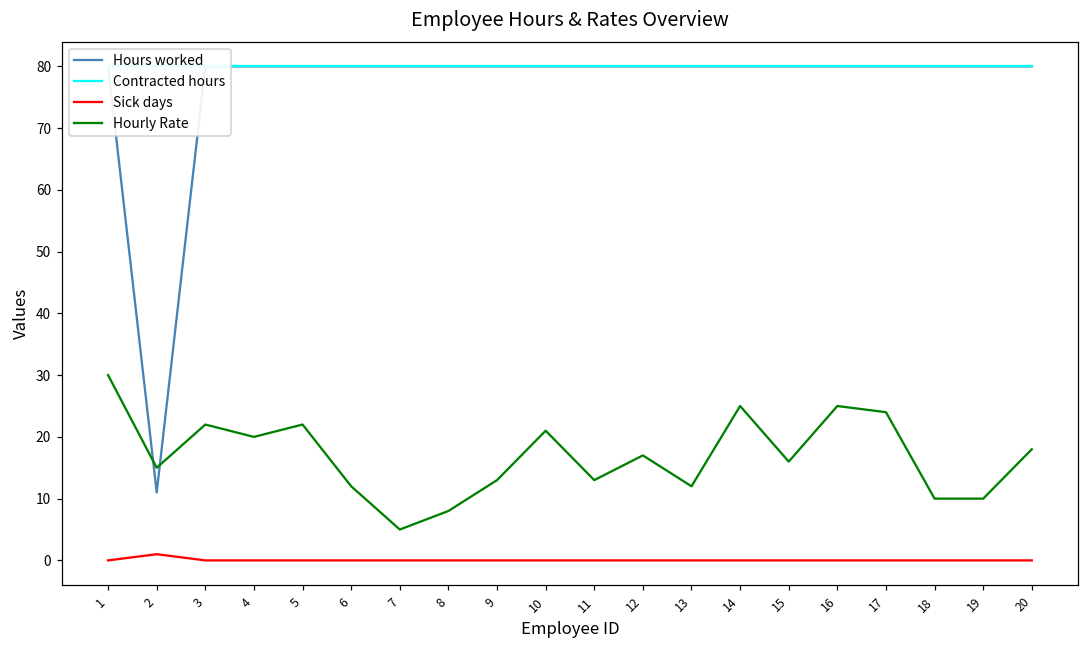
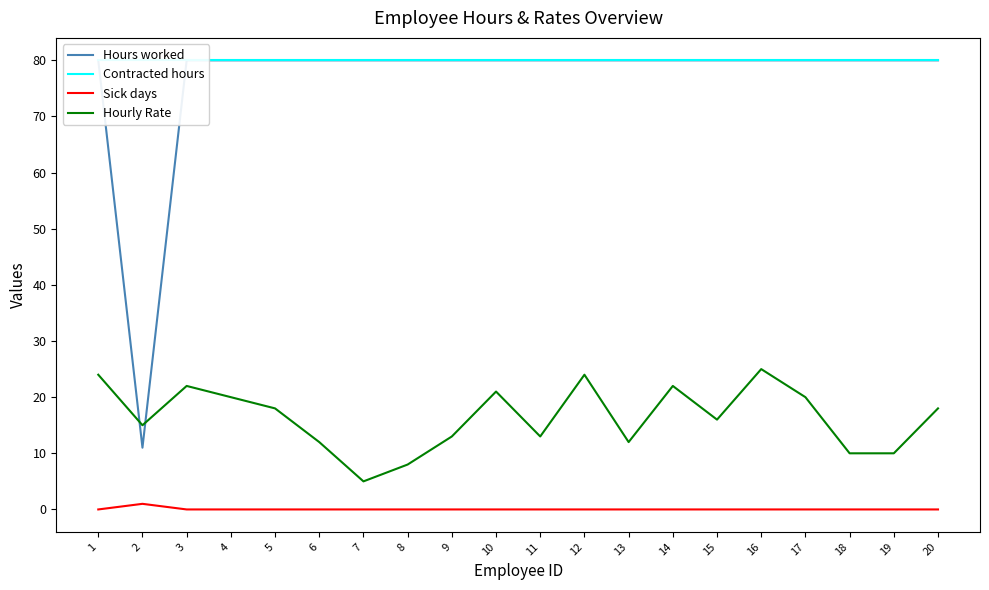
Hourly Rate, 1: 30 -> 24
Hourly Rate, 5: 22 -> 18
Hourly Rate, 12: 17 -> 24
Hourly Rate, 14: 25 -> 22
Hourly Rate, 17: 24 -> 20
